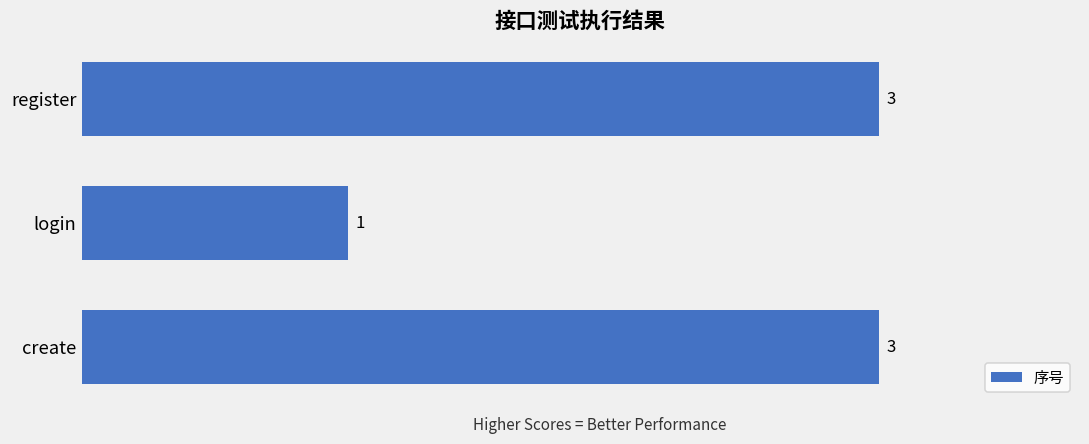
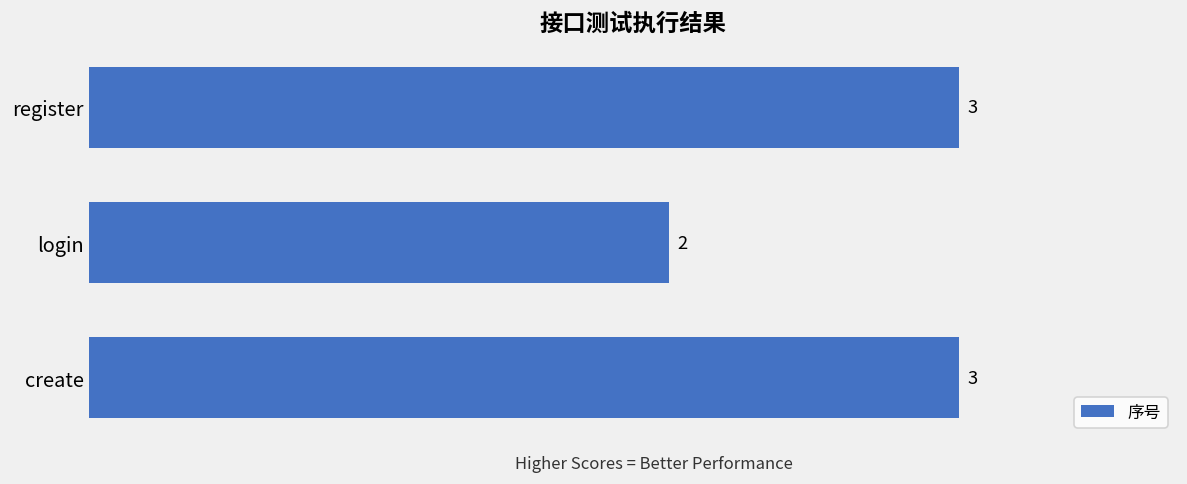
login: 1 -> 2
